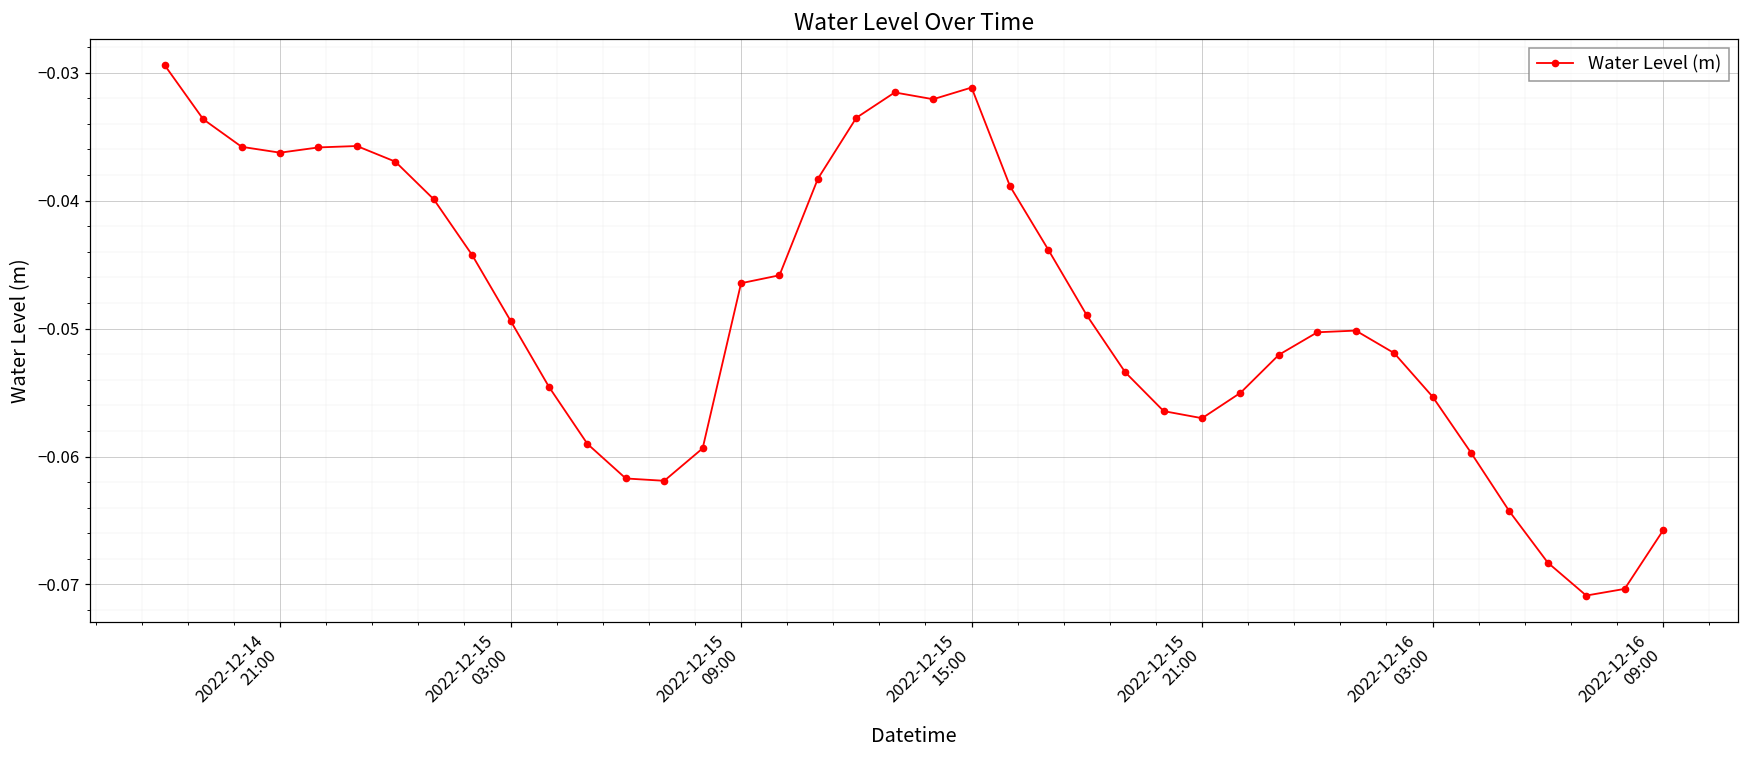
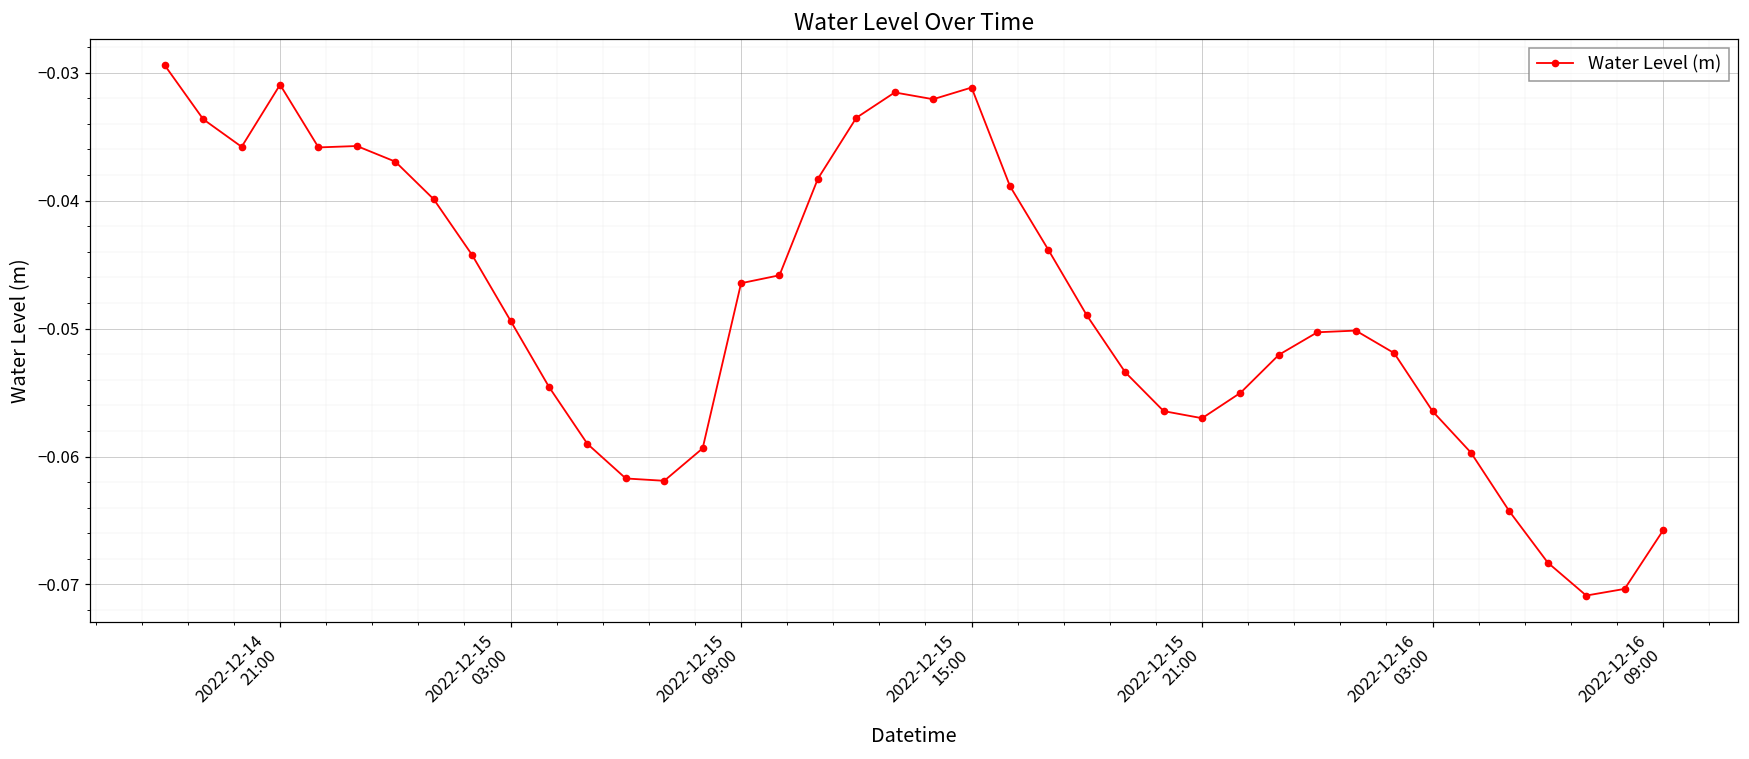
2022-12-14 21:00: -0.0362 -> -0.0309
2022-12-16 03:00: -0.0553 -> -0.0565
